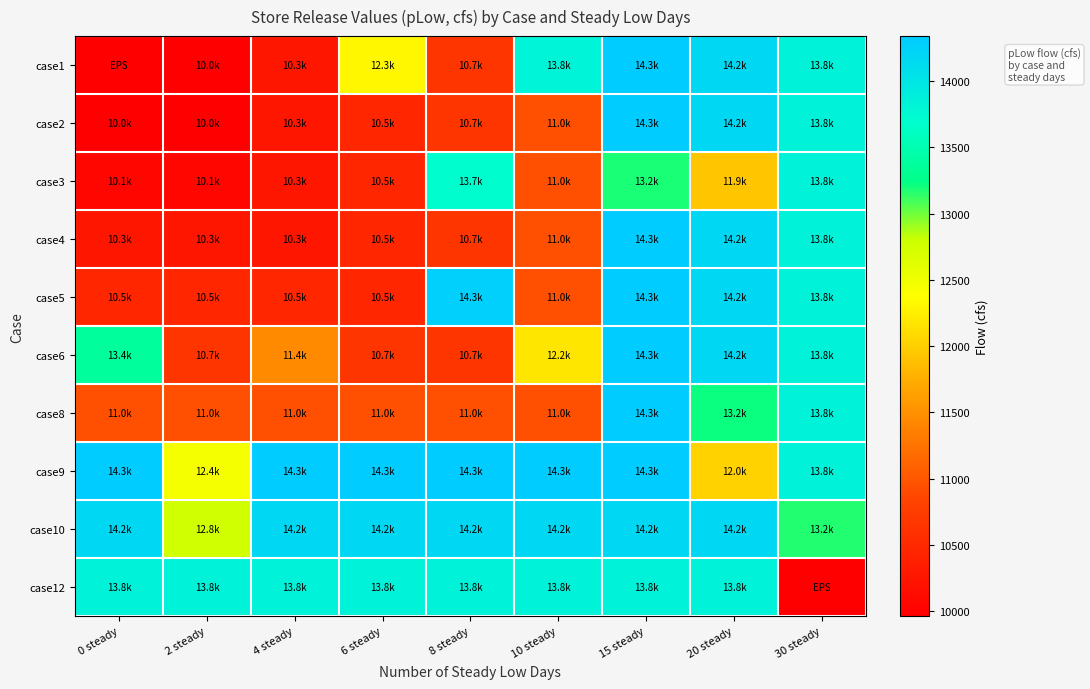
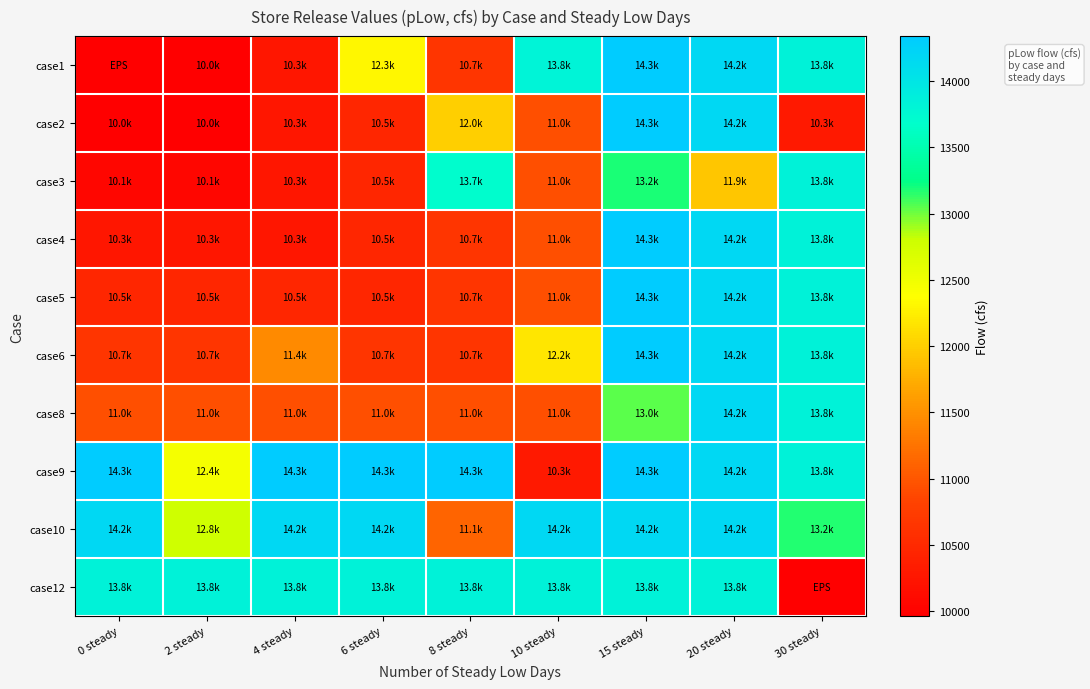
case2, 8 steady: 10.7k -> 12.0k
case2, 30 steady: 13.8k -> 10.3k
case5, 8 steady: 14.3k -> 10.7k
case6, 0 steady: 13.4k -> 10.7k
case8, 15 steady: 14.3k -> 13.0k
case8, 20 steady: 13.2k -> 14.2k
case9, 10 steady: 14.3k -> 10.3k
case9, 20 steady: 12.0k -> 14.2k
case10, 8 steady: 14.2k -> 11.1k
